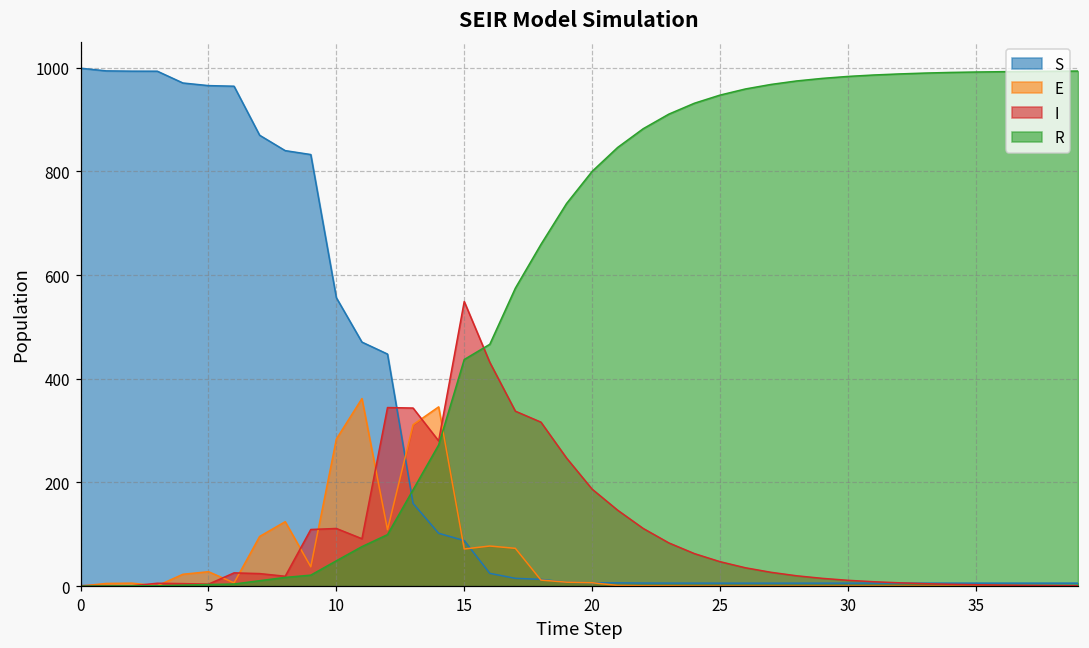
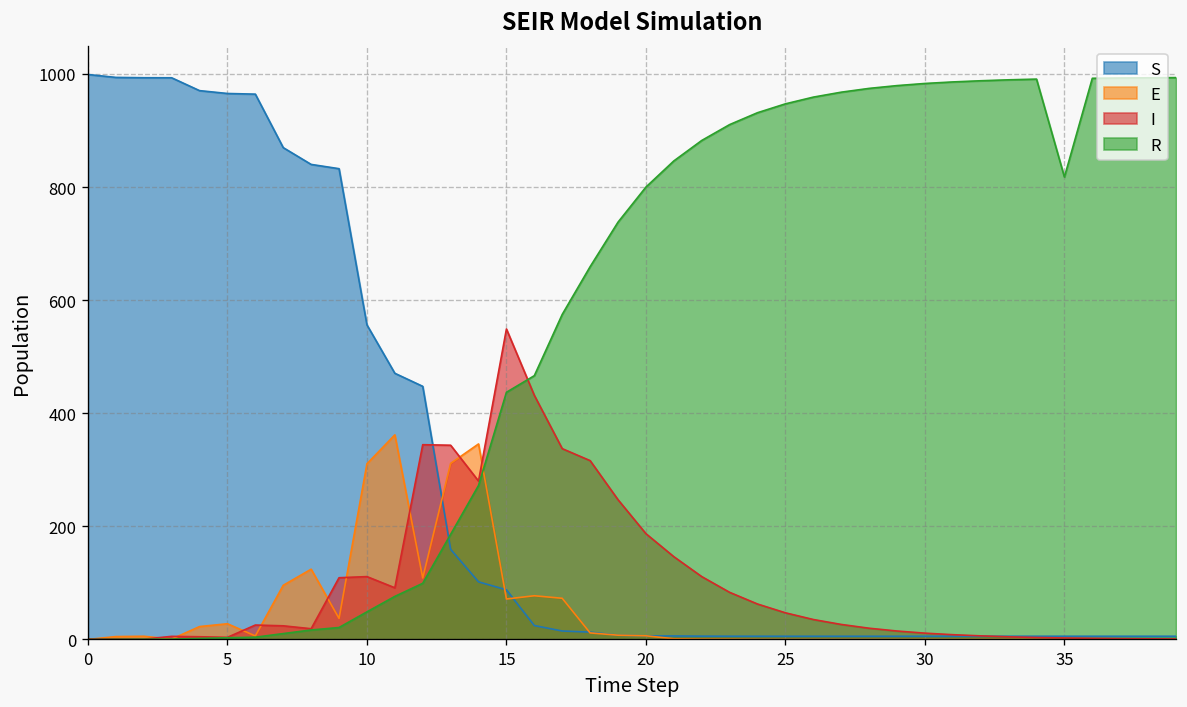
E, 10: 280 -> 310
R, 35: 990 -> 820
